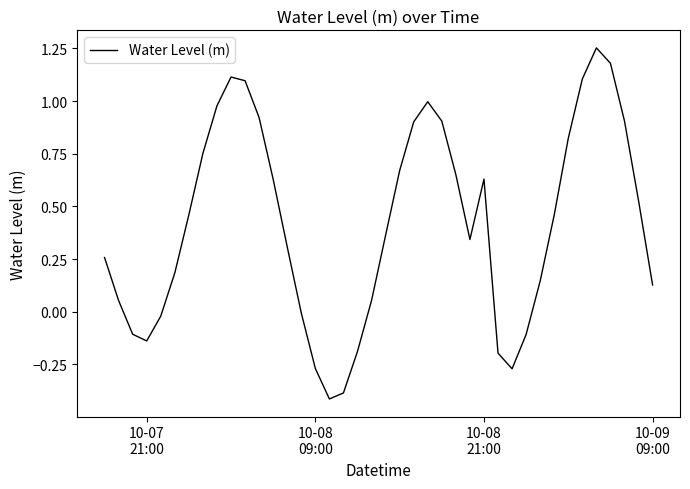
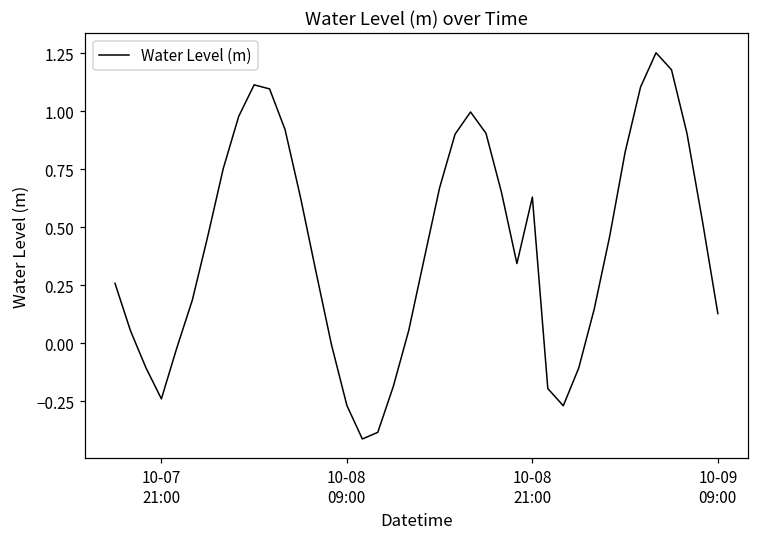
10-07 21:00: -0.14 -> -0.24
